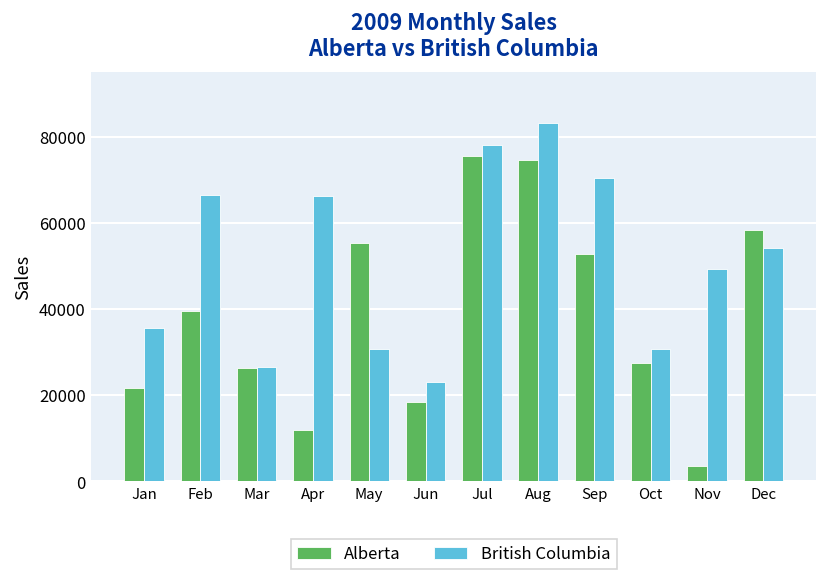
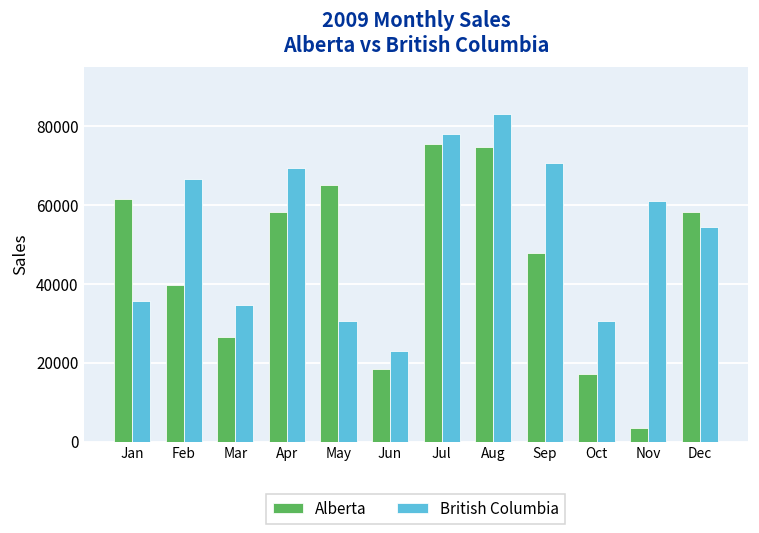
Alberta, Jan: 22000 -> 62000
British Columbia, Mar: 27000 -> 35000
Alberta, Apr: 12000 -> 58000
British Columbia, Apr: 66000 -> 69000
Alberta, May: 55000 -> 65000
Alberta, Sep: 53000 -> 48000
Alberta, Oct: 28000 -> 17000
British Columbia, Nov: 49000 -> 61000
